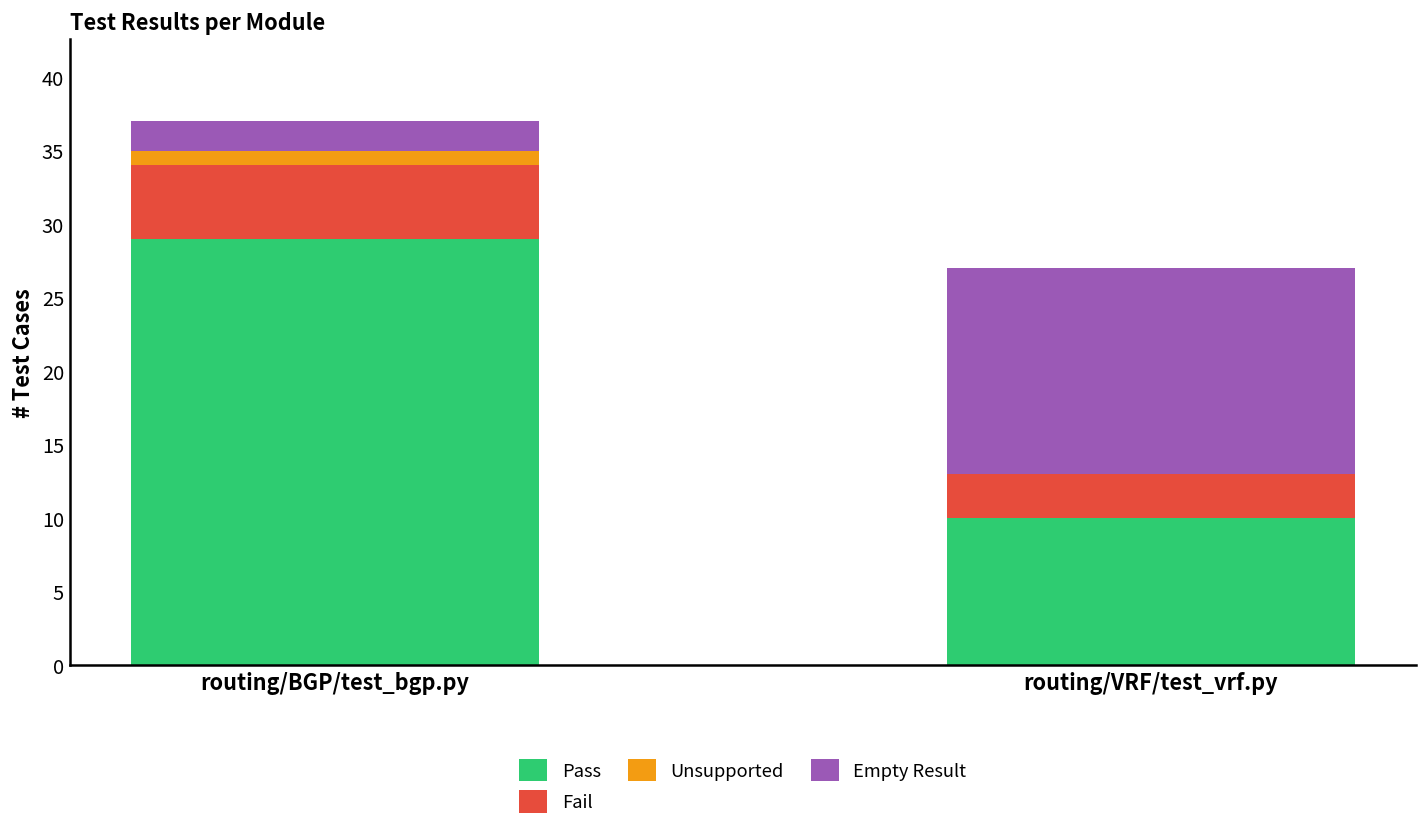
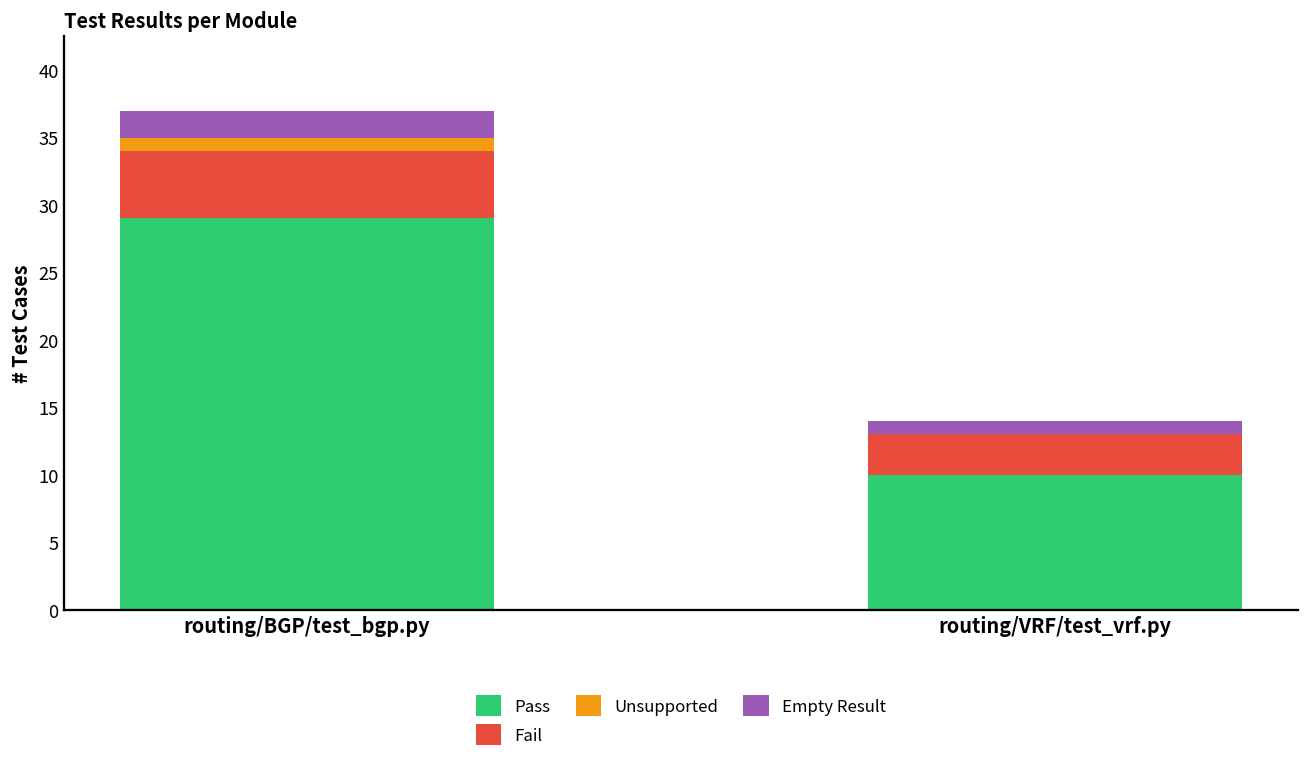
Empty Result, routing/VRF/test_vrf.py: 14 -> 1
